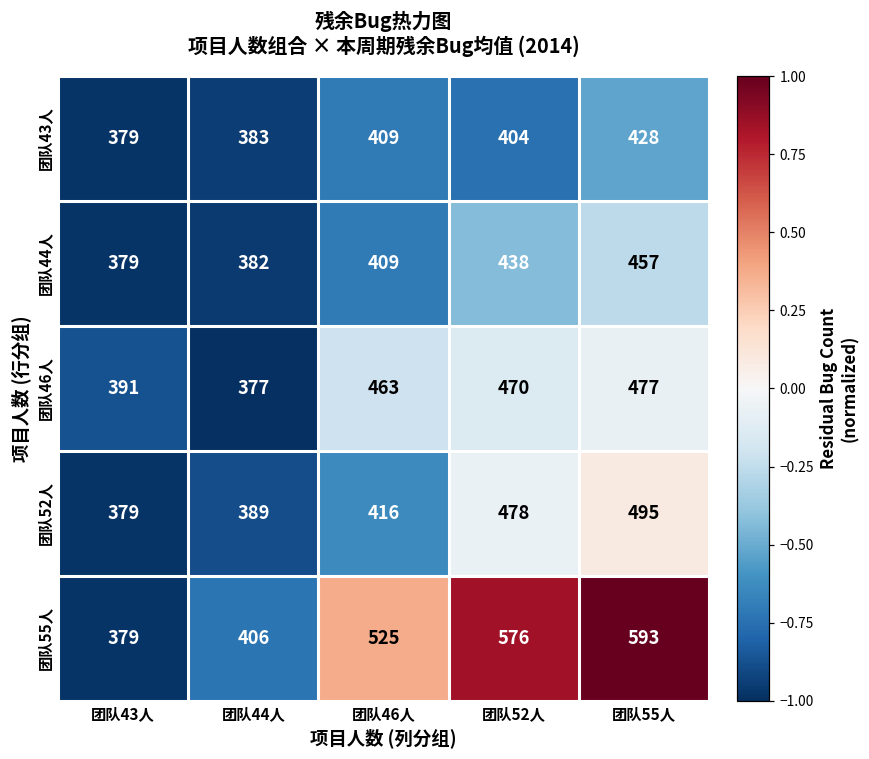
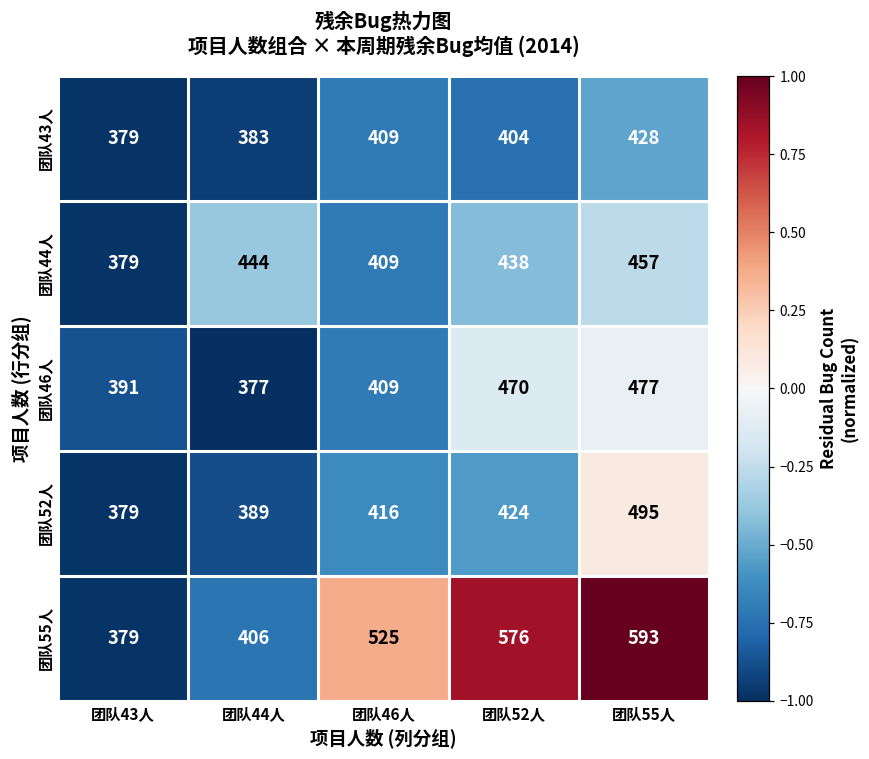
团队44人, 团队44人: 382 -> 444
团队46人, 团队46人: 463 -> 409
团队52人, 团队52人: 478 -> 424
